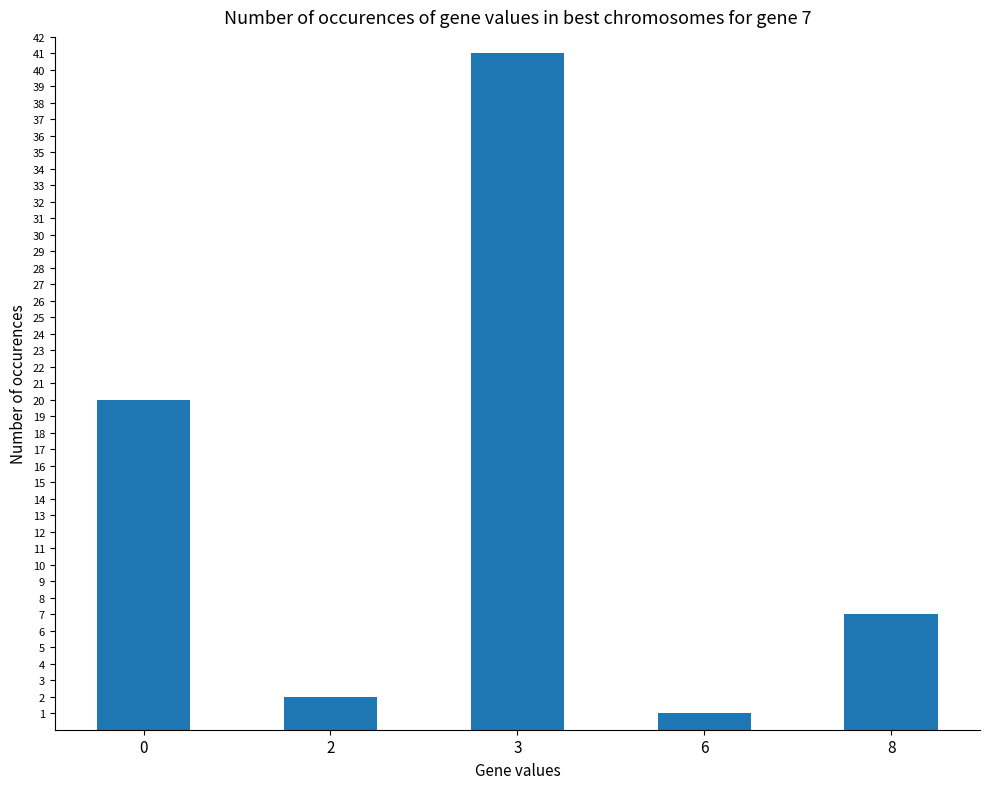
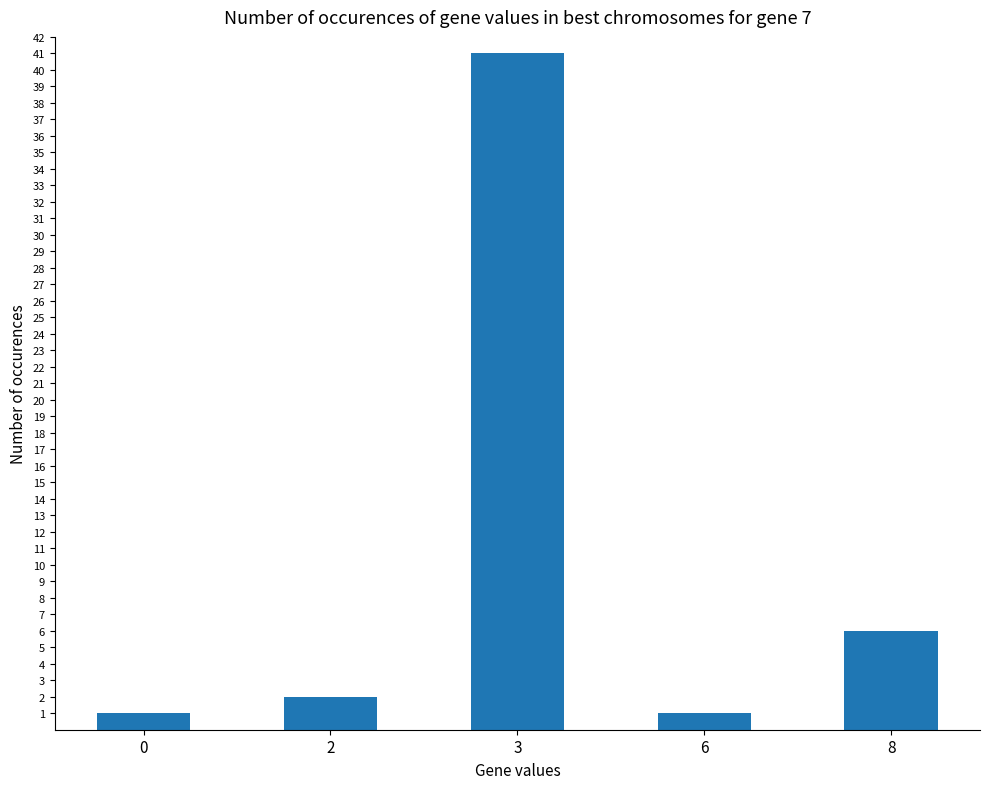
0: 20 -> 1
8: 7 -> 6
